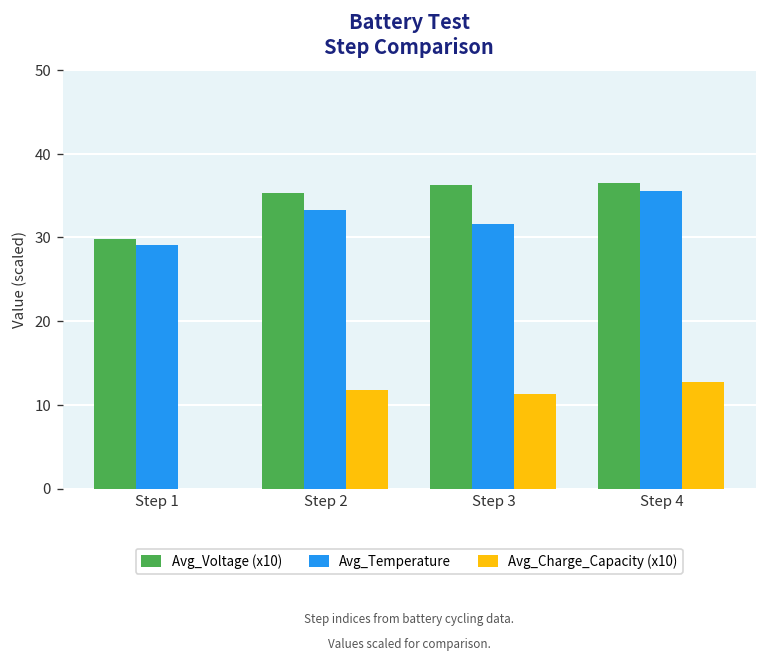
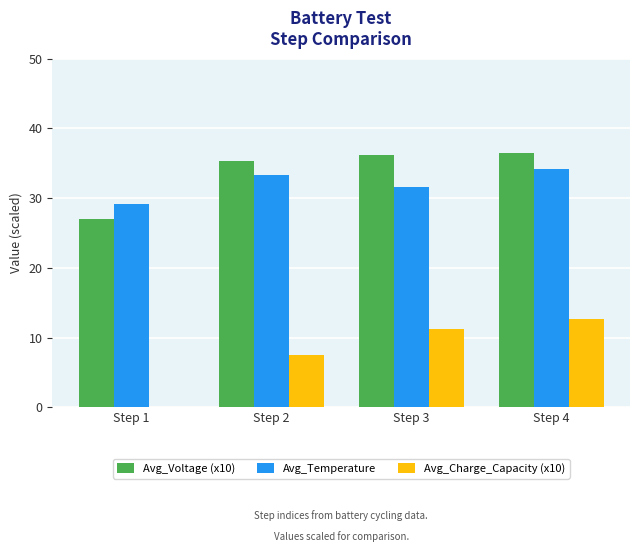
Avg_Voltage (x10), Step 1: 30 -> 27
Avg_Charge_Capacity (x10), Step 2: 12 -> 8
Avg_Temperature, Step 4: 36 -> 34
